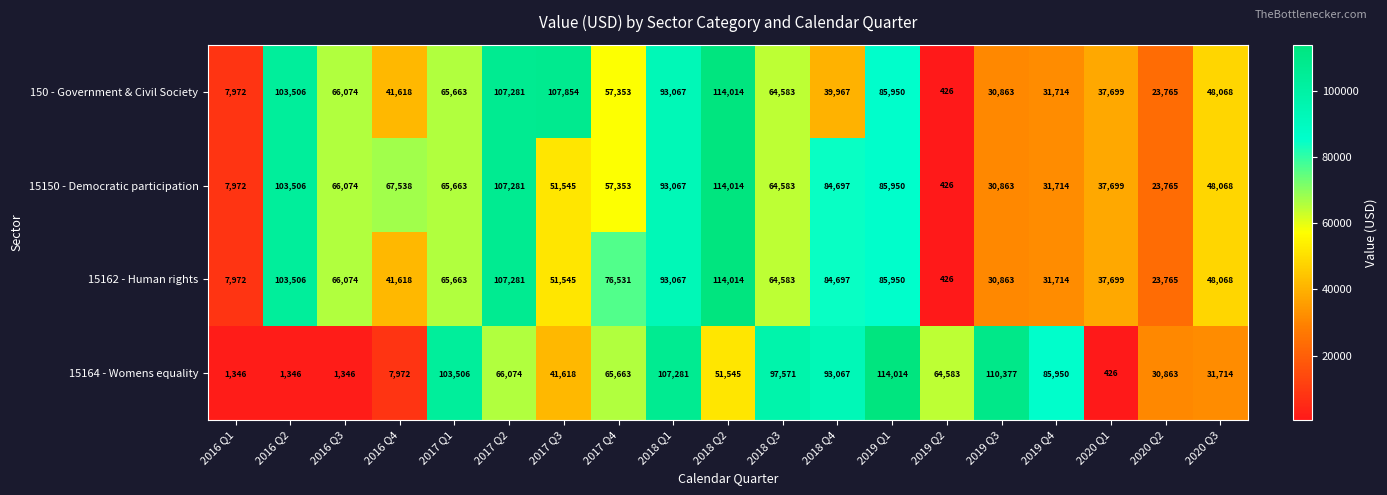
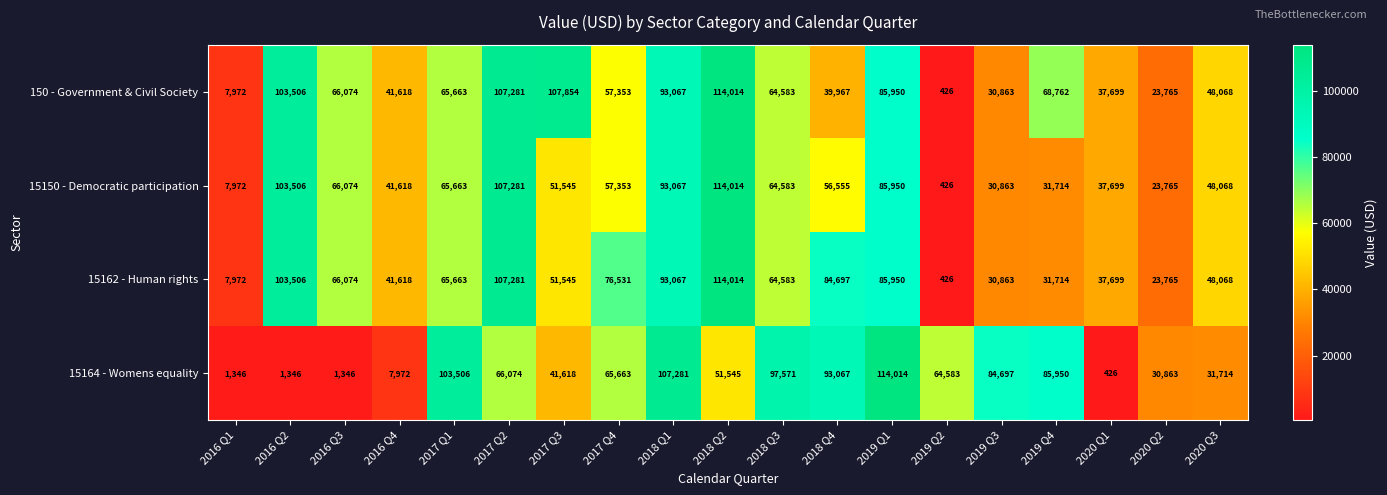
150 - Government & Civil Society, 2019 Q4: 31,714 -> 68,762
15150 - Democratic participation, 2016 Q4: 67,538 -> 41,618
15150 - Democratic participation, 2018 Q4: 84,697 -> 56,555
15164 - Womens equality, 2019 Q3: 110,377 -> 84,697
